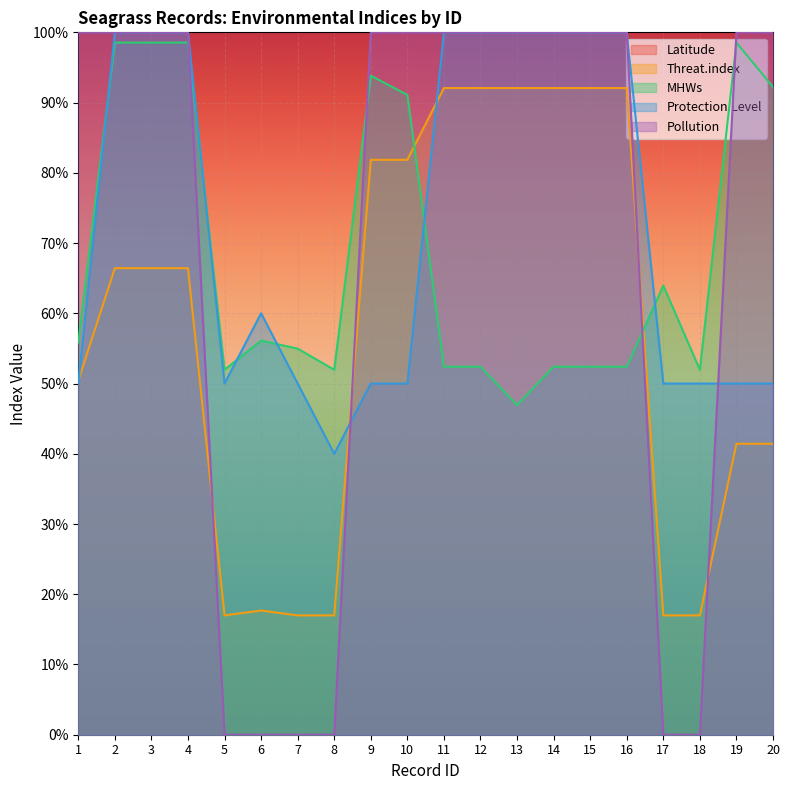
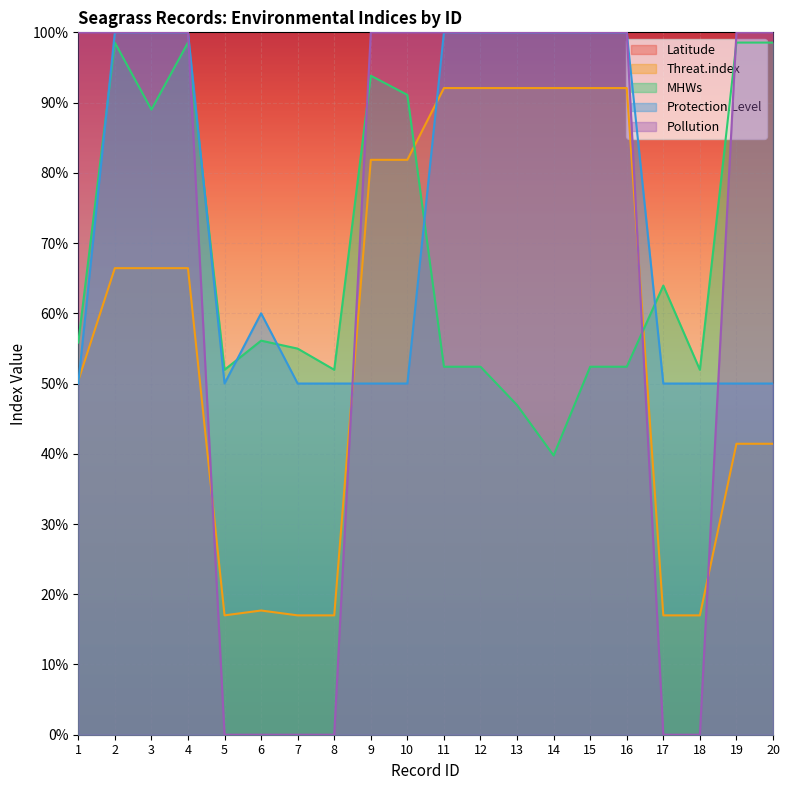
MHWs, 3: 99% -> 89%
Protection.Level, 8: 40% -> 50%
MHWs, 14: 52% -> 40%
MHWs, 20: 92% -> 99%
